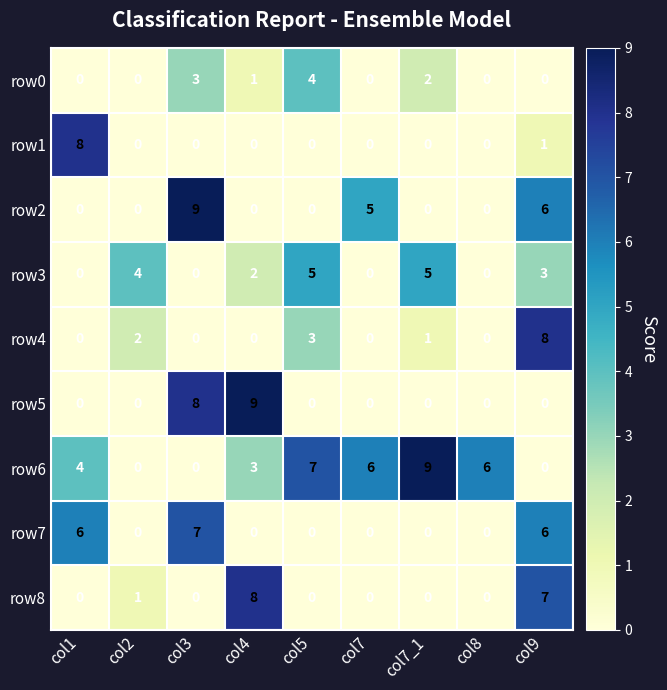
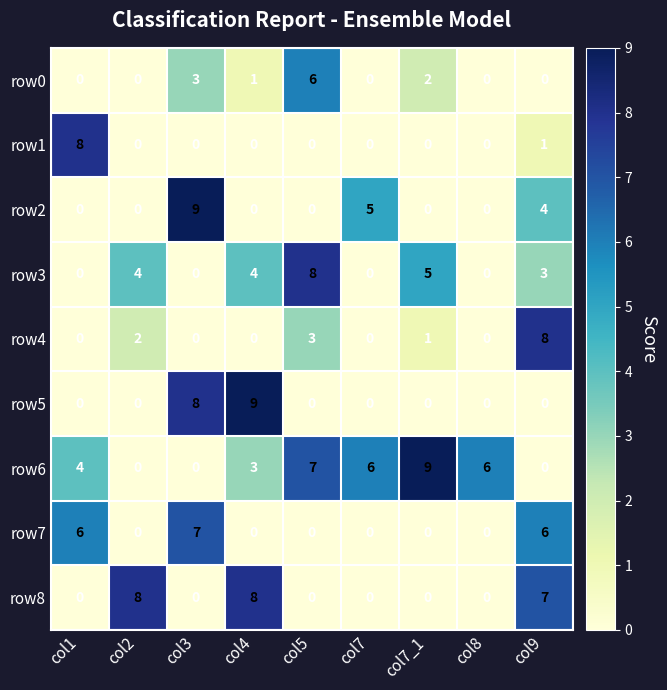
row0, col5: 4 -> 6
row2, col9: 6 -> 4
row3, col4: 2 -> 4
row3, col5: 5 -> 8
row8, col2: 1 -> 8
